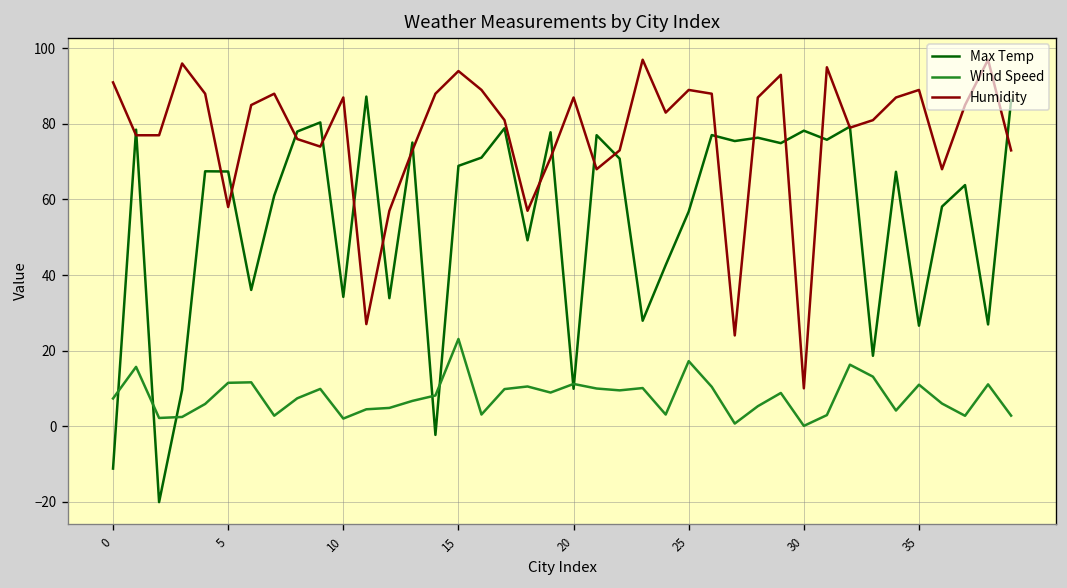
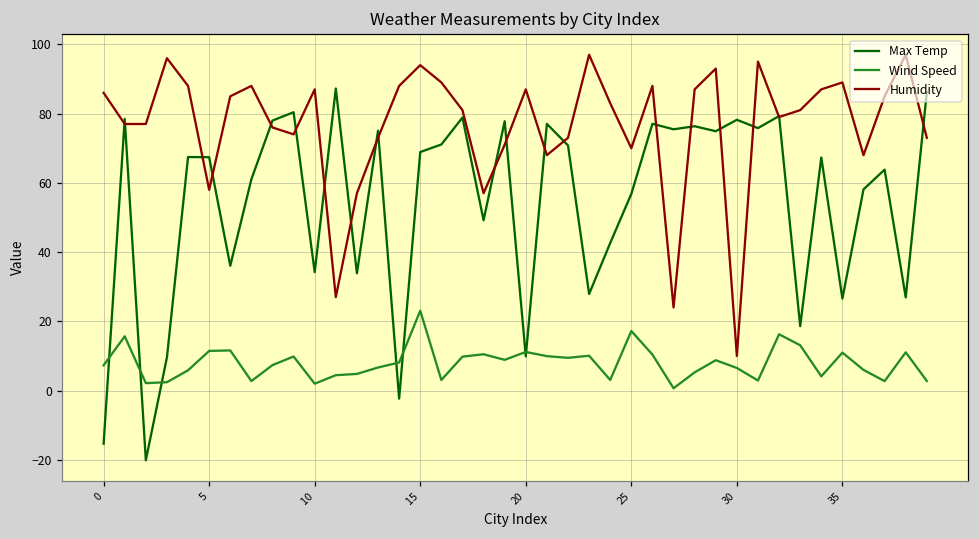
Max Temp, 0: -11 -> -15
Humidity, 0: 91 -> 86
Humidity, 25: 89 -> 70
Wind Speed, 30: 0 -> 7
